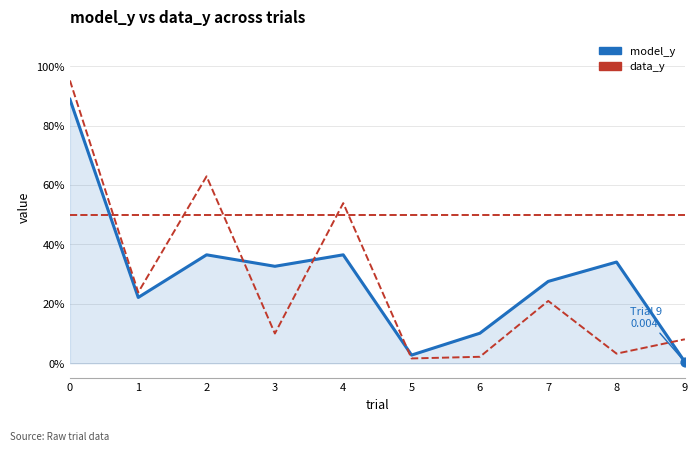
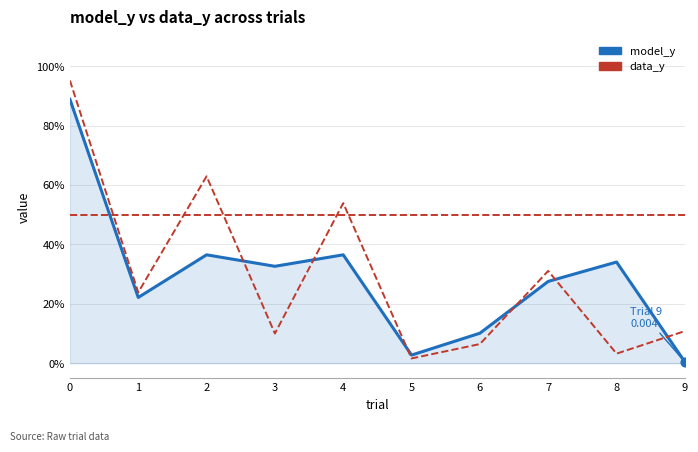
data_y, 6: 2% -> 6%
data_y, 7: 21% -> 31%
data_y, 9: 8% -> 11%
